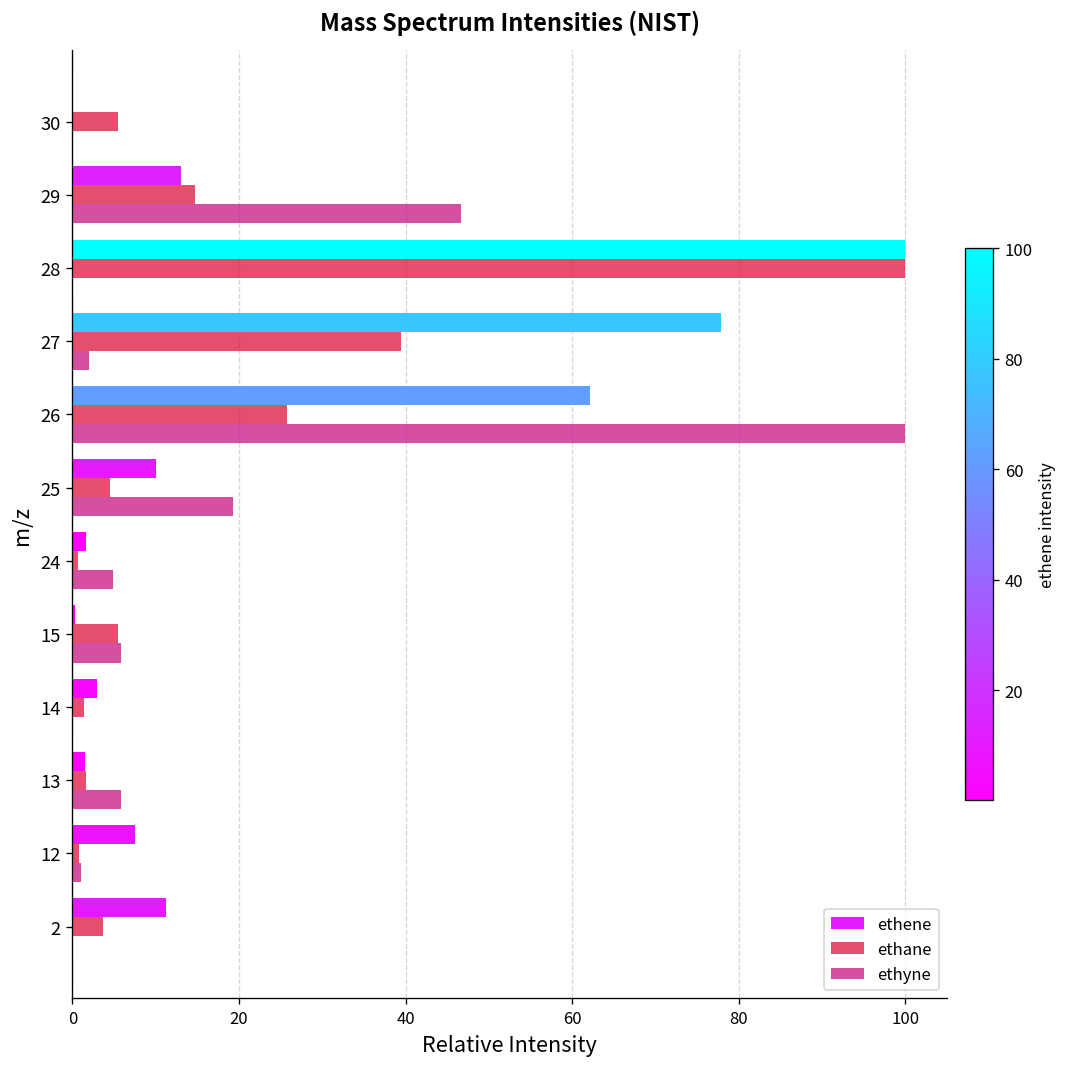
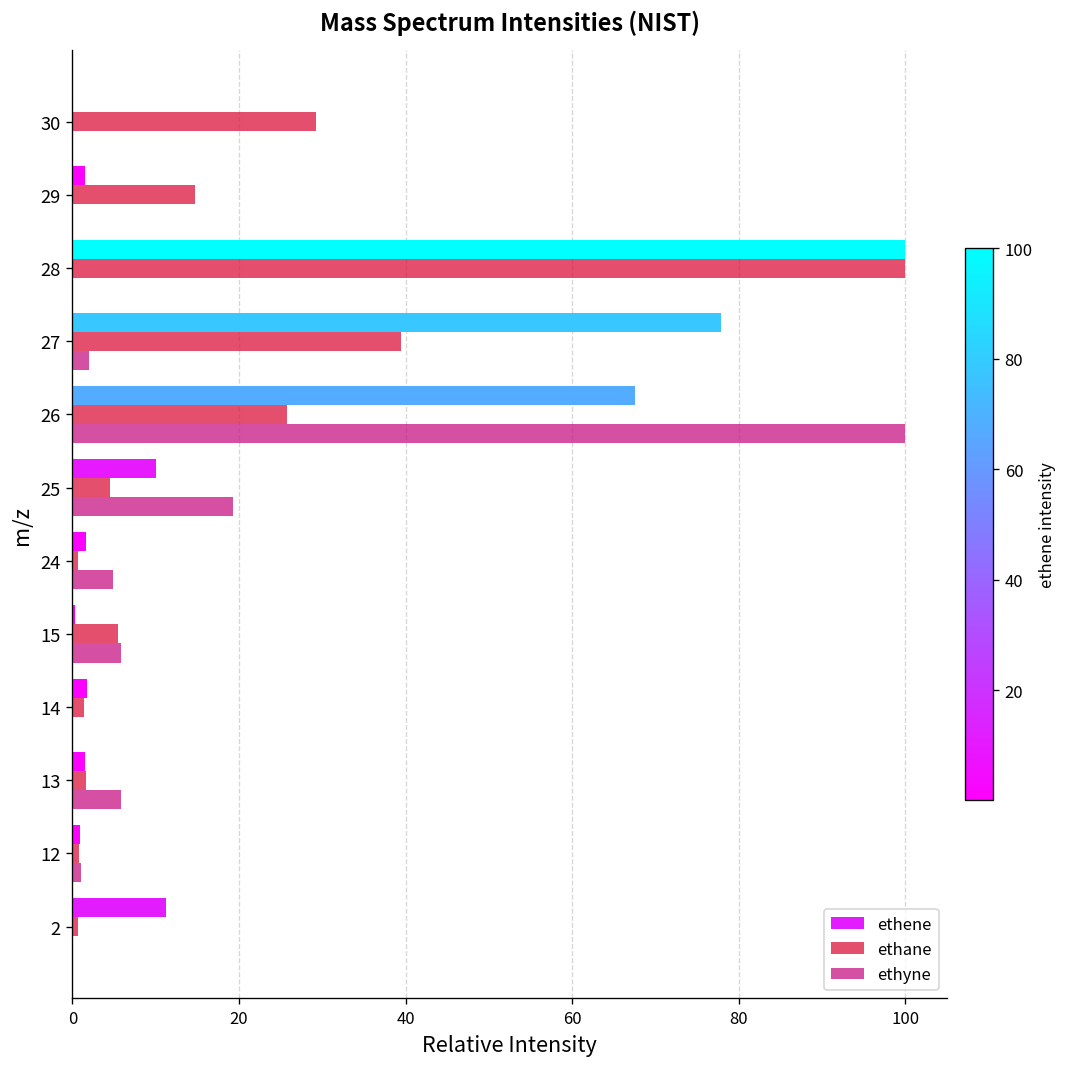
ethane, 30: 5 -> 29
ethene, 29: 13 -> 2
ethyne, 29: 47 -> 0
ethene, 26: 62 -> 68
ethene, 14: 3 -> 2
ethene, 12: 8 -> 1
ethane, 2: 4 -> 1
